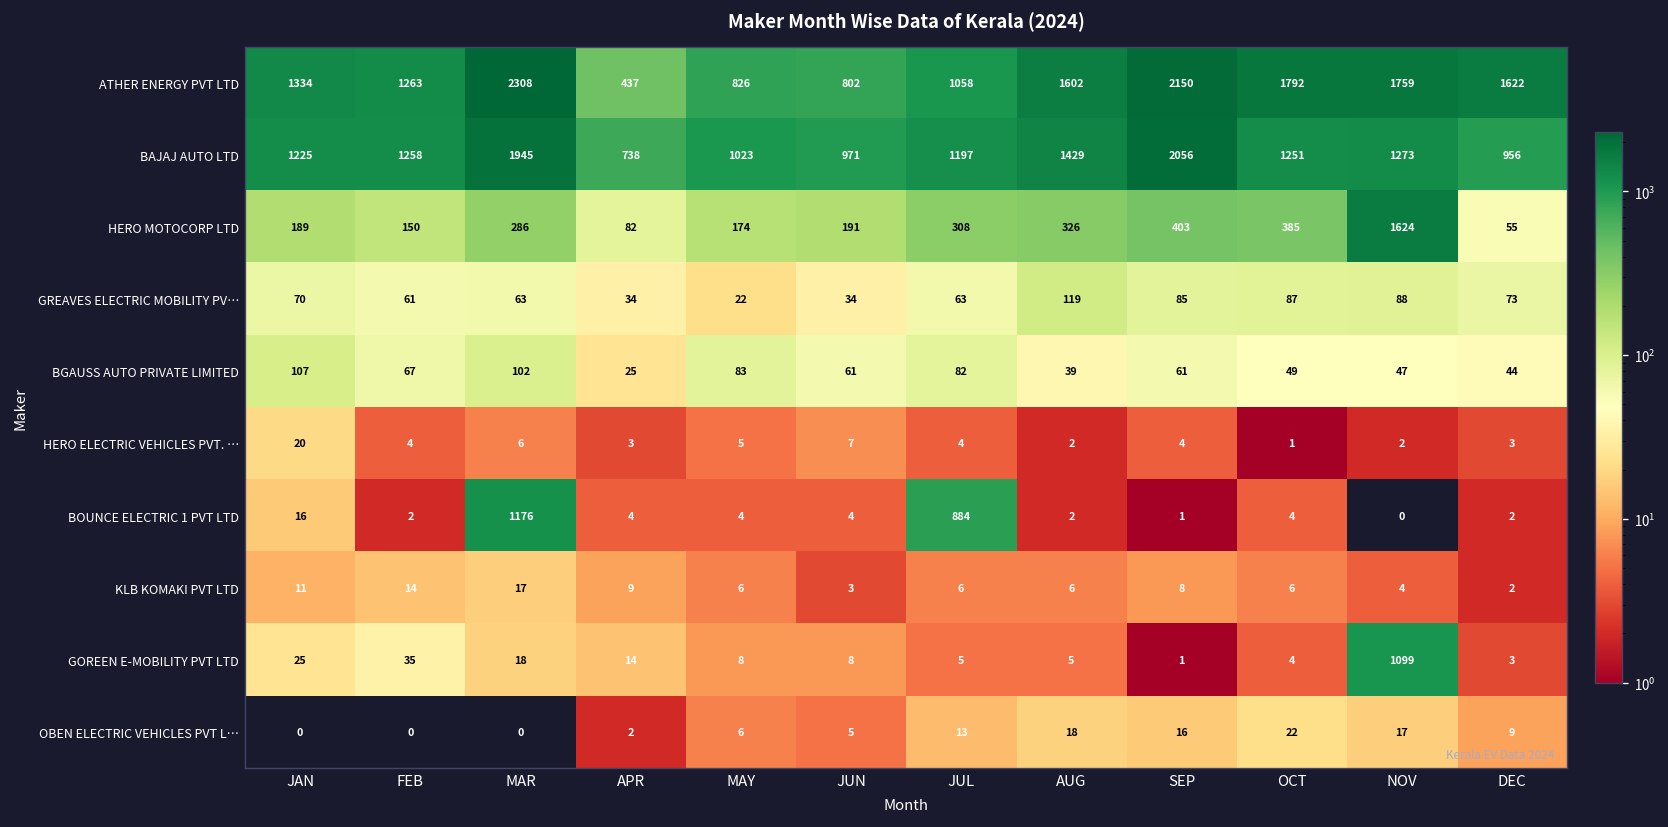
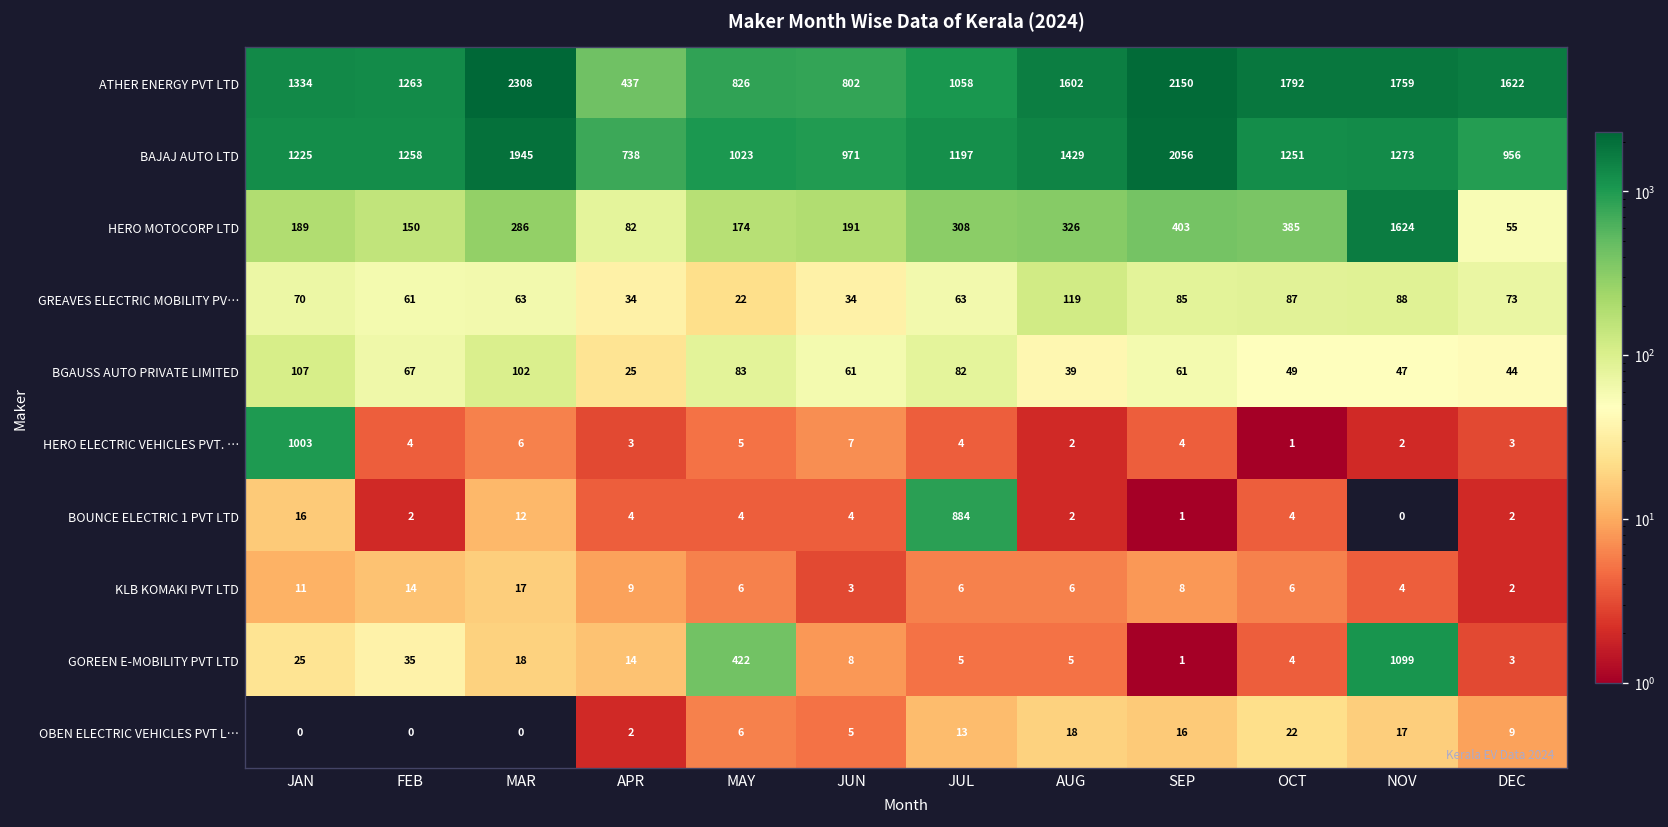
HERO ELECTRIC VEHICLES PVT. …, JAN: 20 -> 1003
BOUNCE ELECTRIC 1 PVT LTD, MAR: 1176 -> 12
GOREEN E-MOBILITY PVT LTD, MAY: 8 -> 422
